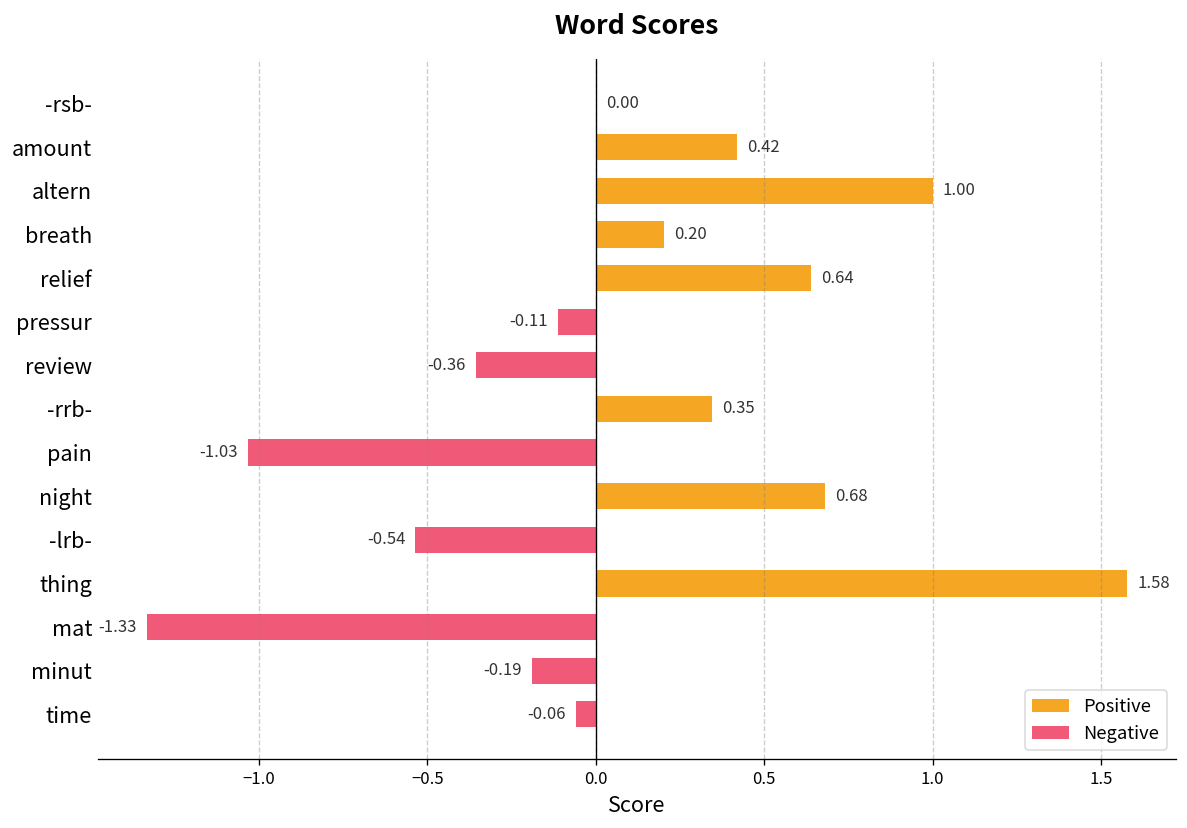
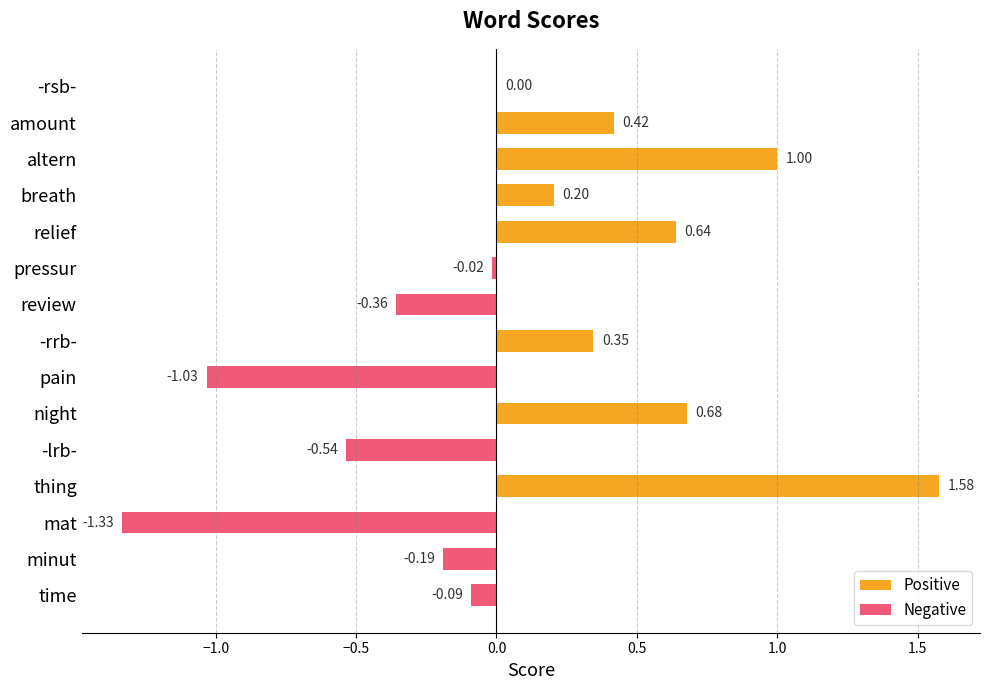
Negative, pressur: -0.11 -> -0.02
Negative, time: -0.06 -> -0.09
